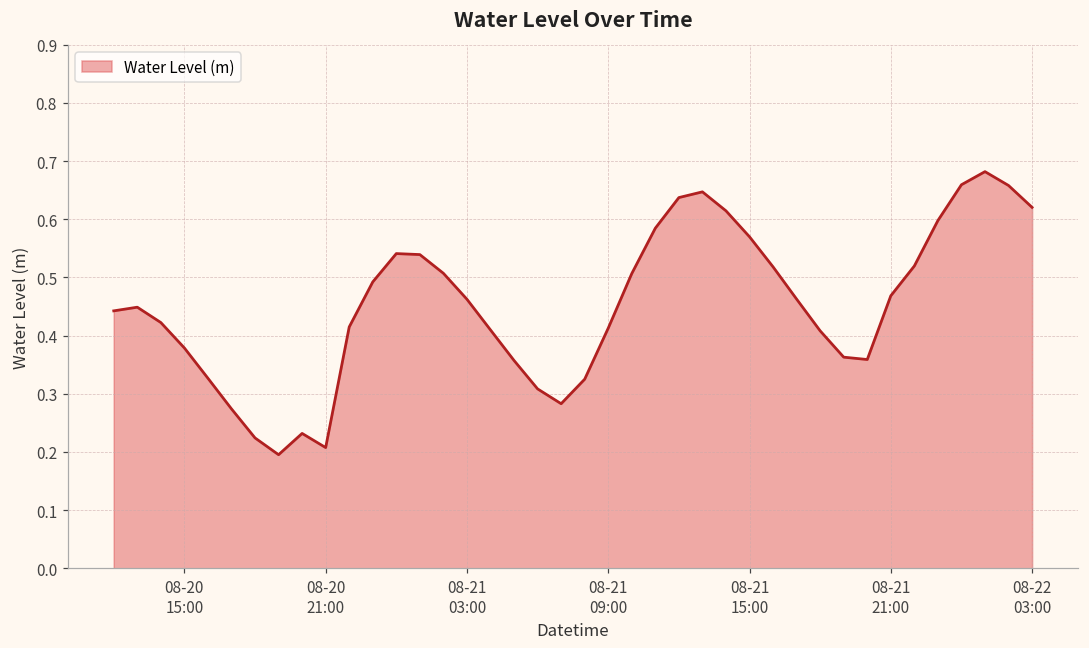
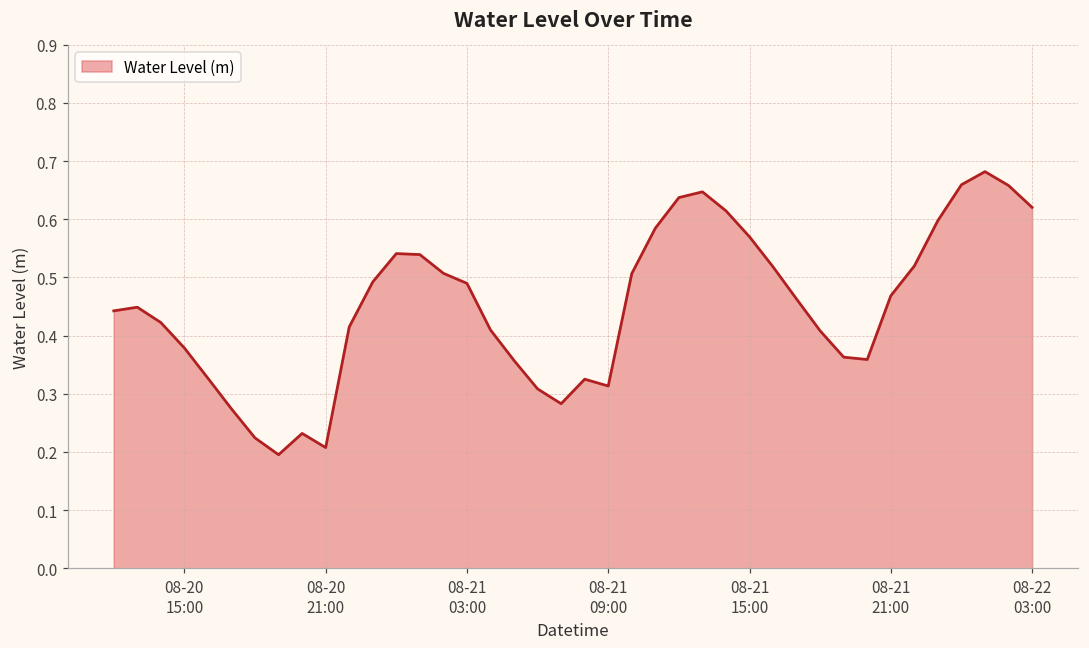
08-21 03:00: 0.46 -> 0.49
08-21 09:00: 0.41 -> 0.31
